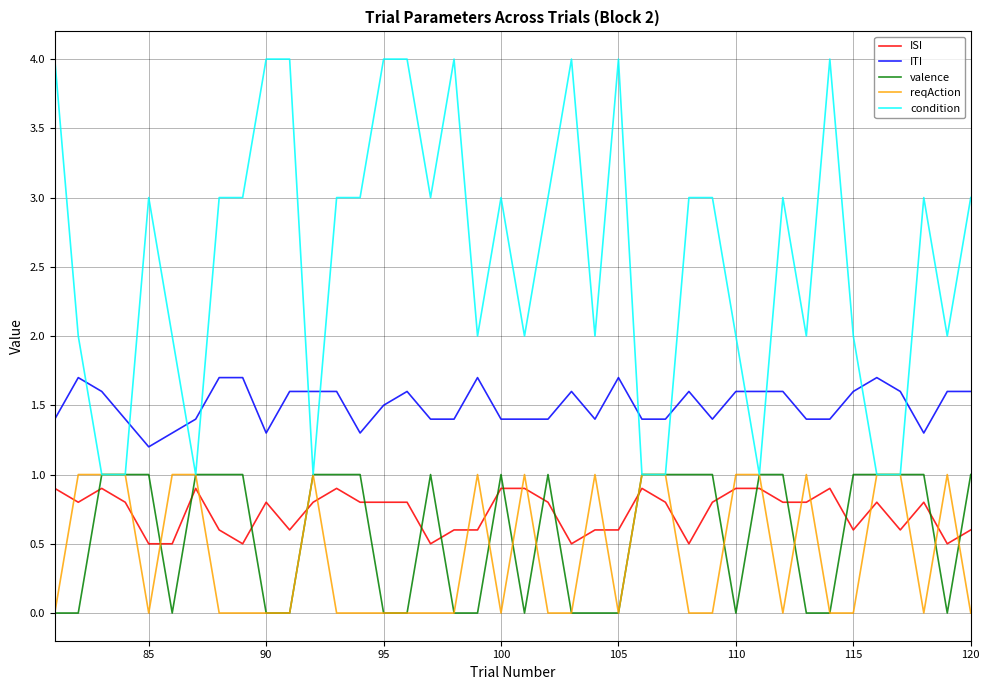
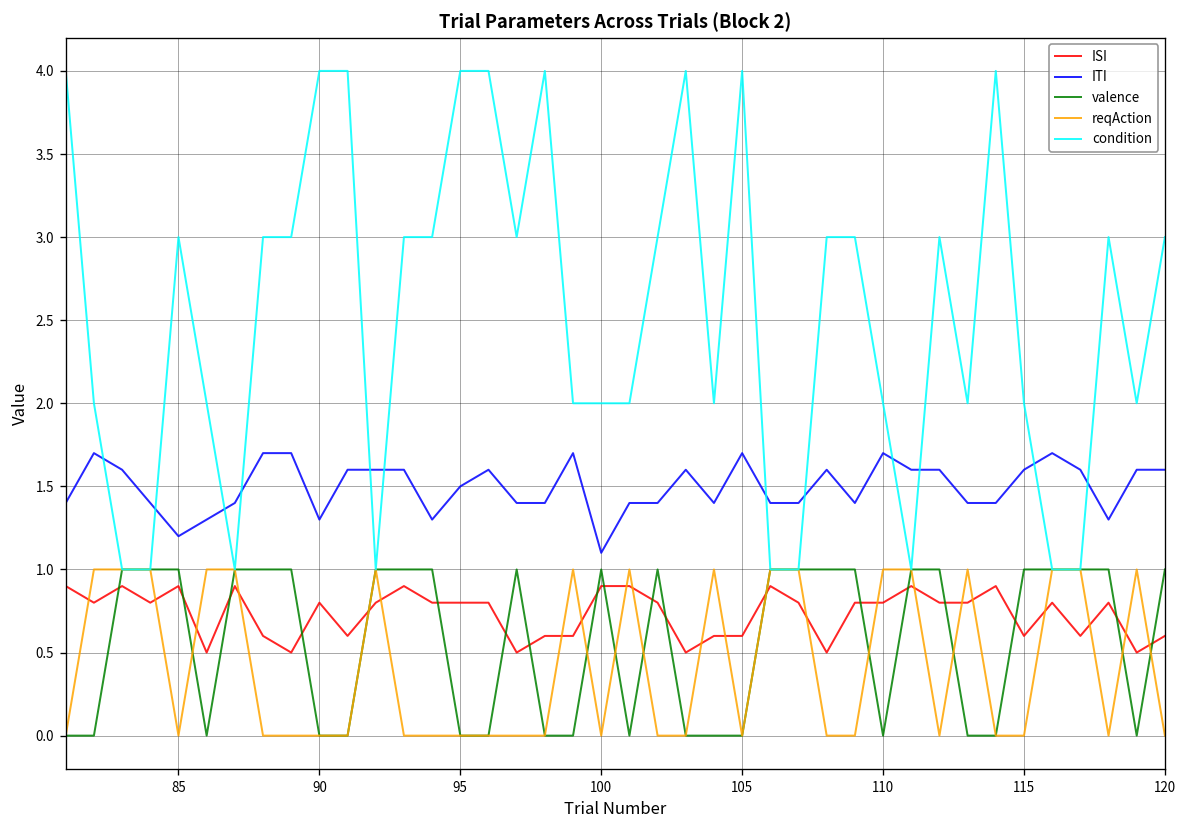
ISI, 85: 0.5 -> 0.9
ITI, 100: 1.4 -> 1.1
condition, 100: 3 -> 2
ISI, 110: 0.9 -> 0.8
ITI, 110: 1.6 -> 1.7
